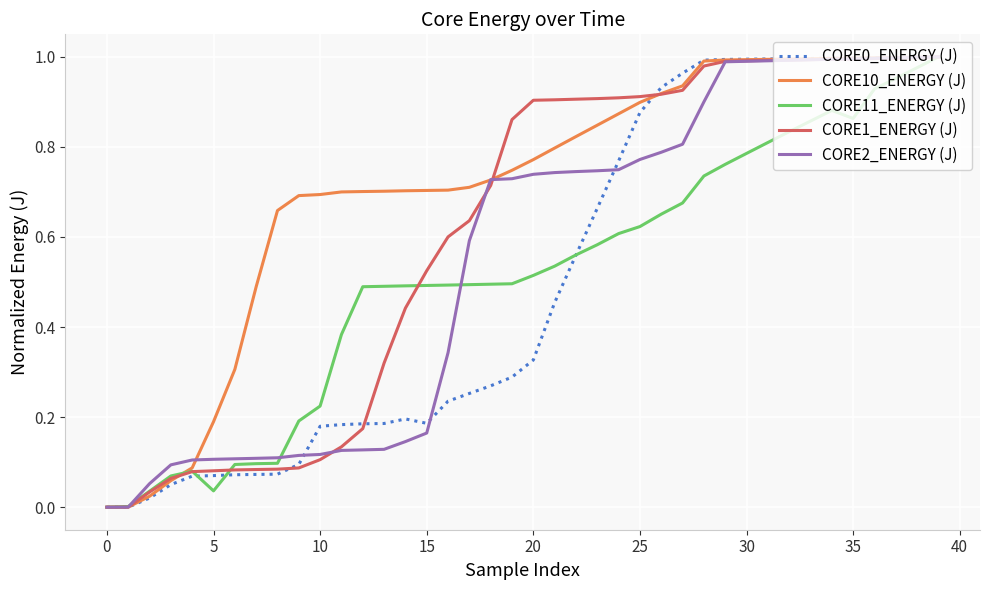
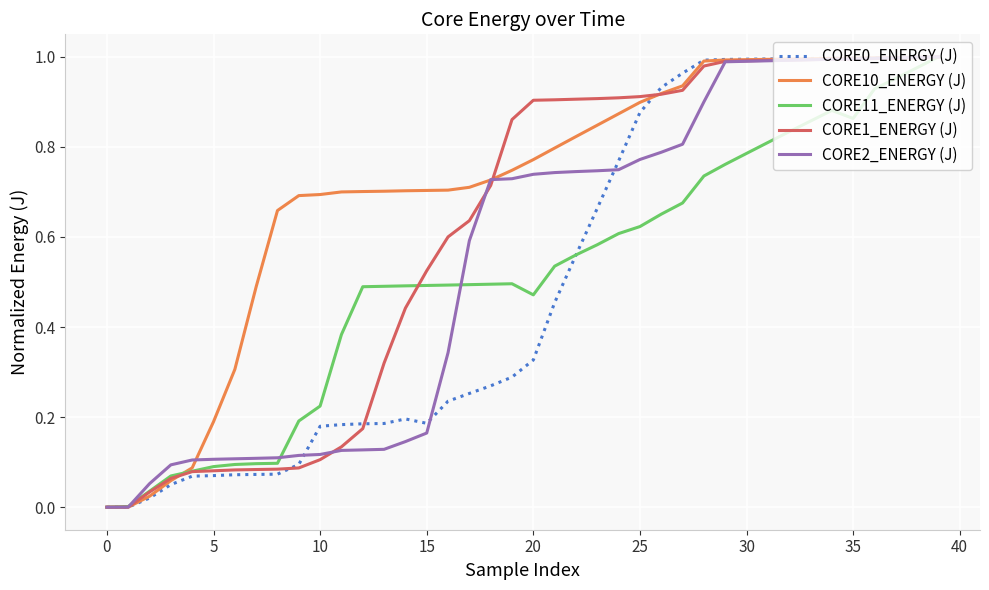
CORE11_ENERGY (J), 5: 0.04 -> 0.09
CORE11_ENERGY (J), 20: 0.51 -> 0.47
